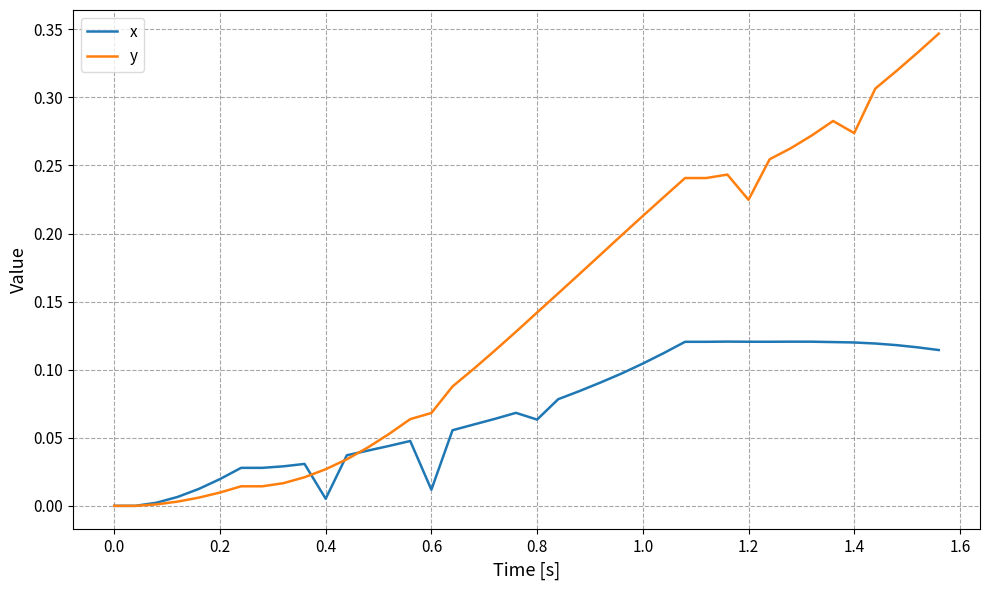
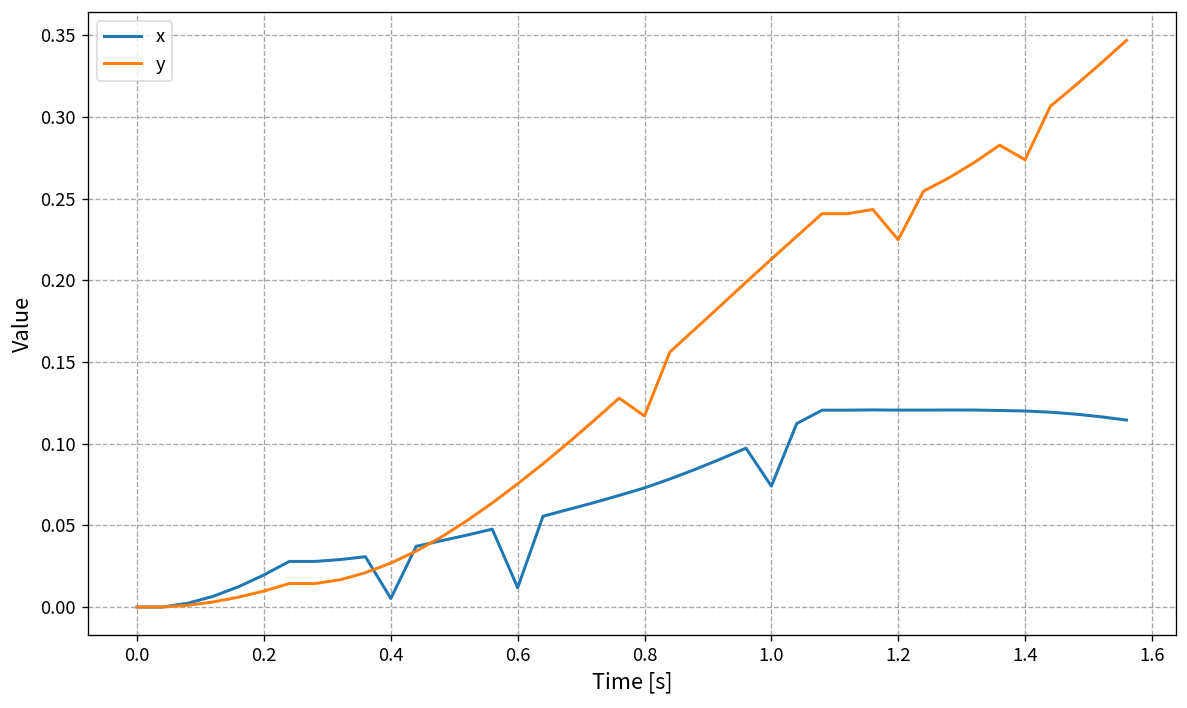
y, 0.6: 0.068 -> 0.075
x, 0.8: 0.063 -> 0.073
y, 0.8: 0.142 -> 0.117
x, 1.0: 0.104 -> 0.074
